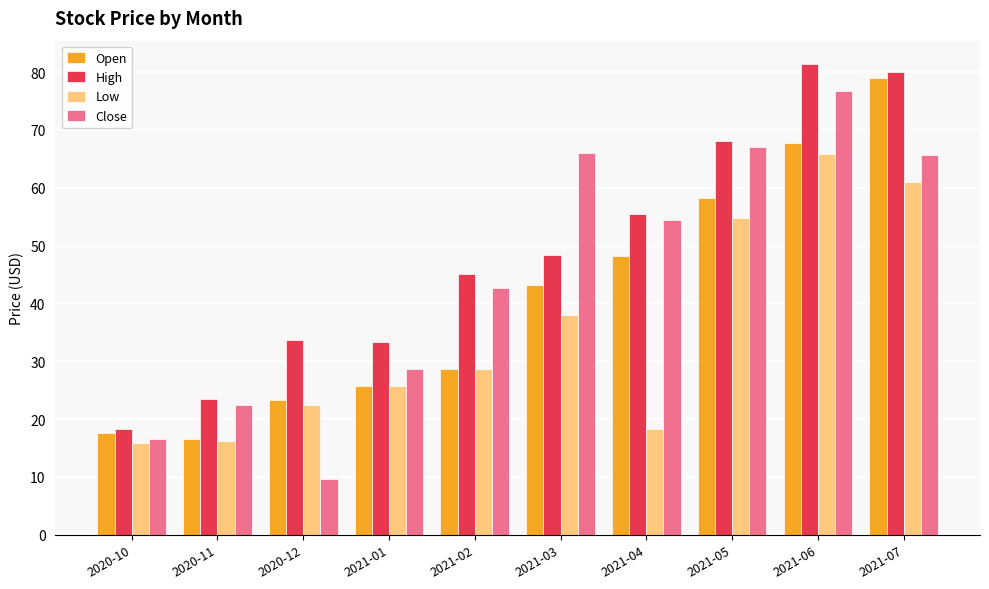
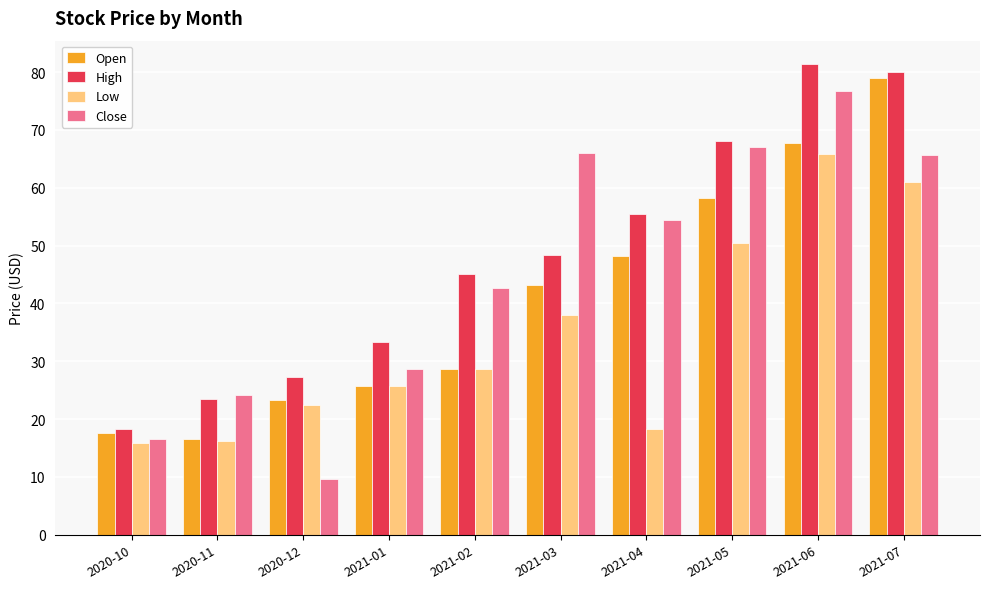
Close, 2020-11: 22 -> 24
High, 2020-12: 34 -> 27
Low, 2021-05: 55 -> 51
